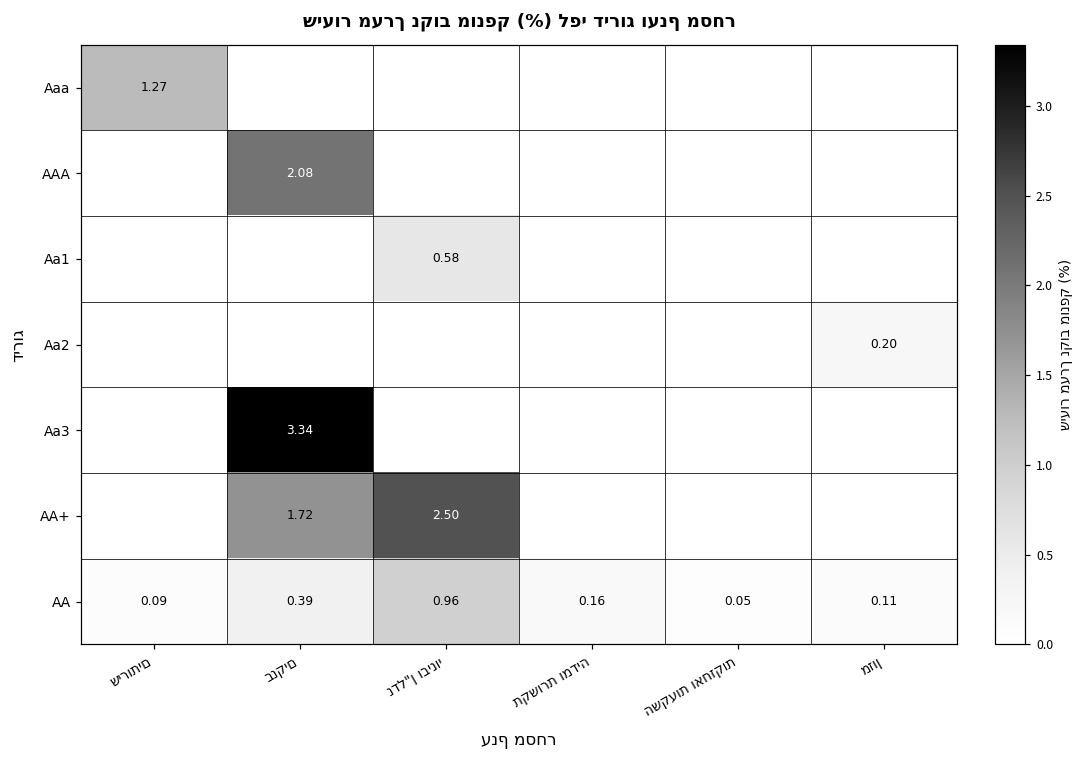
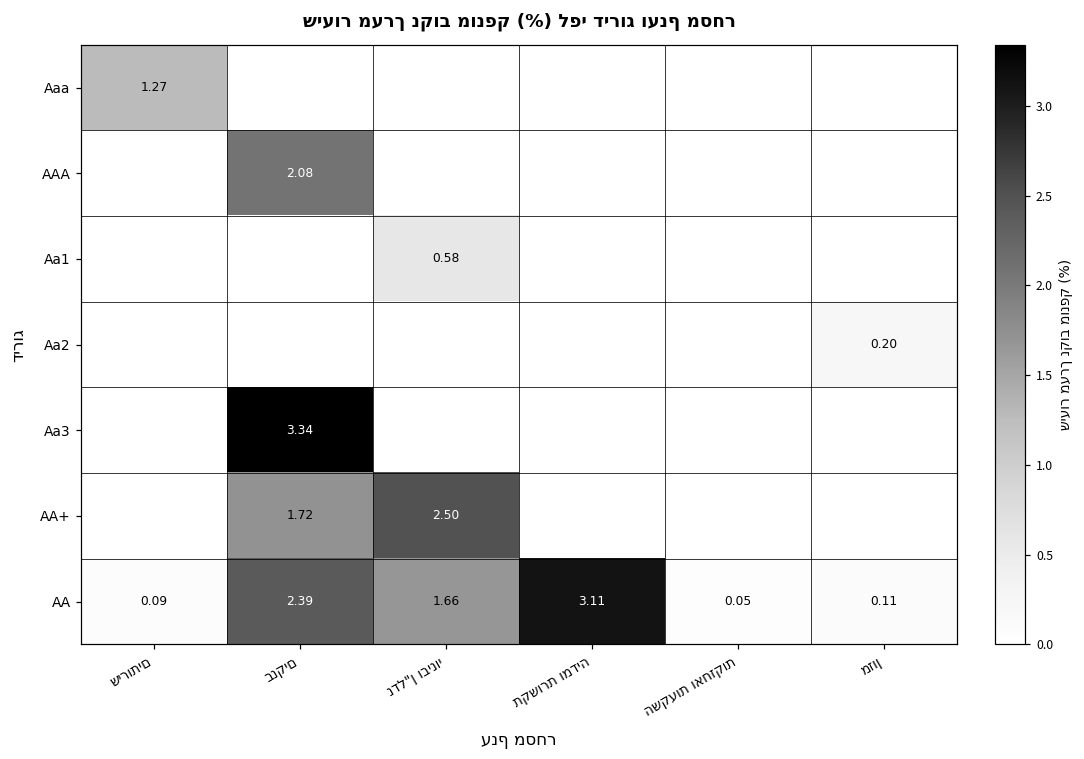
AA, בנקים: 0.39 -> 2.39
AA, נדל"ן ובינוי: 0.96 -> 1.66
AA, תקשורת ומדיה: 0.16 -> 3.11
